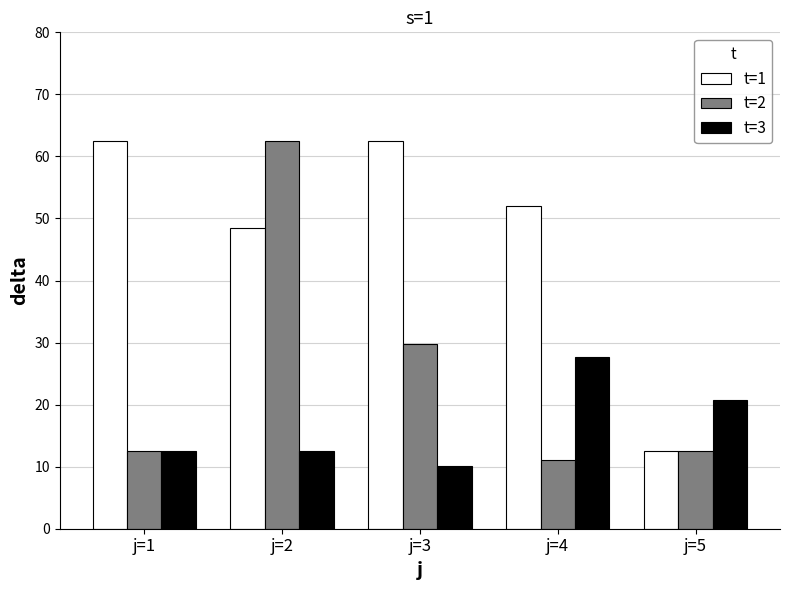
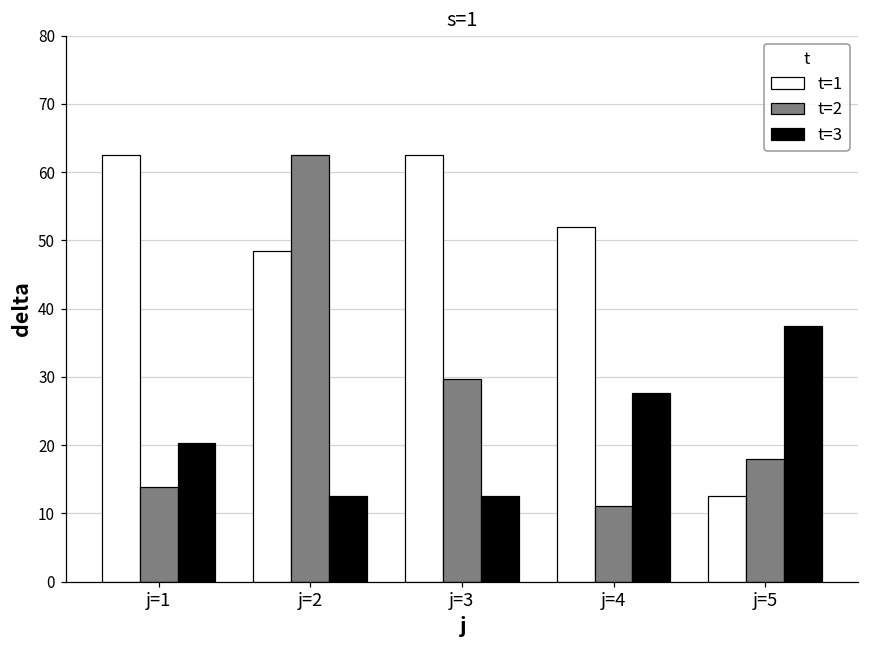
t=2, j=1: 13 -> 14
t=3, j=1: 13 -> 20
t=3, j=3: 10 -> 13
t=2, j=5: 13 -> 18
t=3, j=5: 21 -> 38
